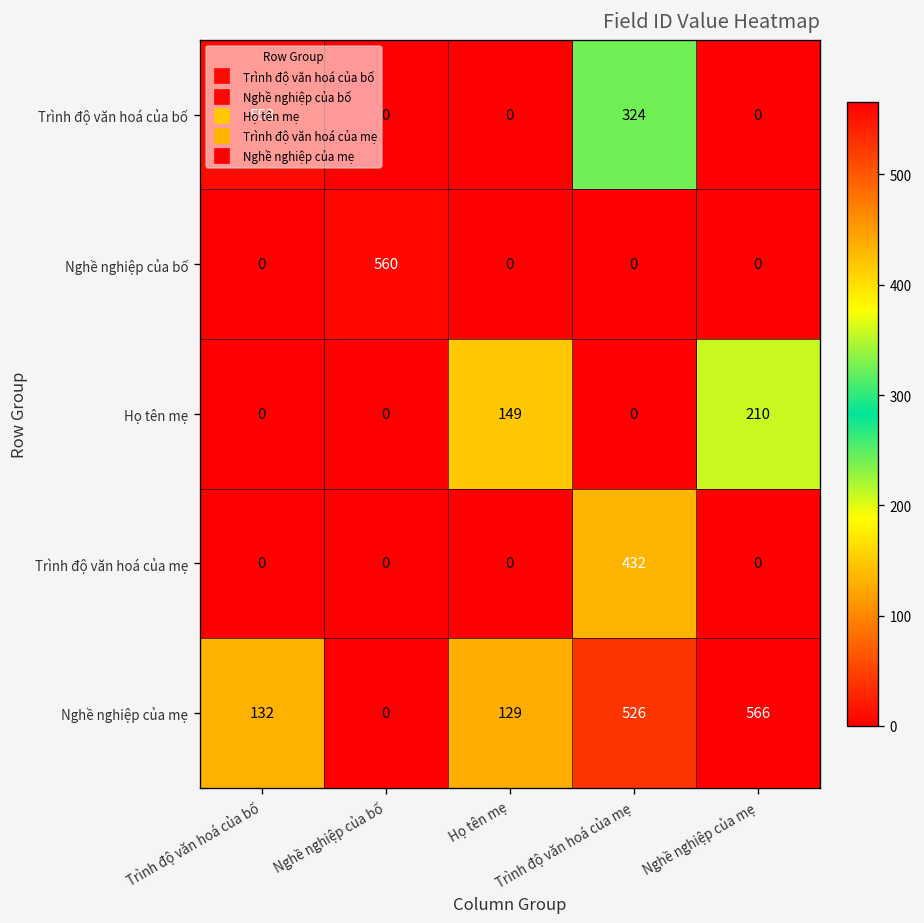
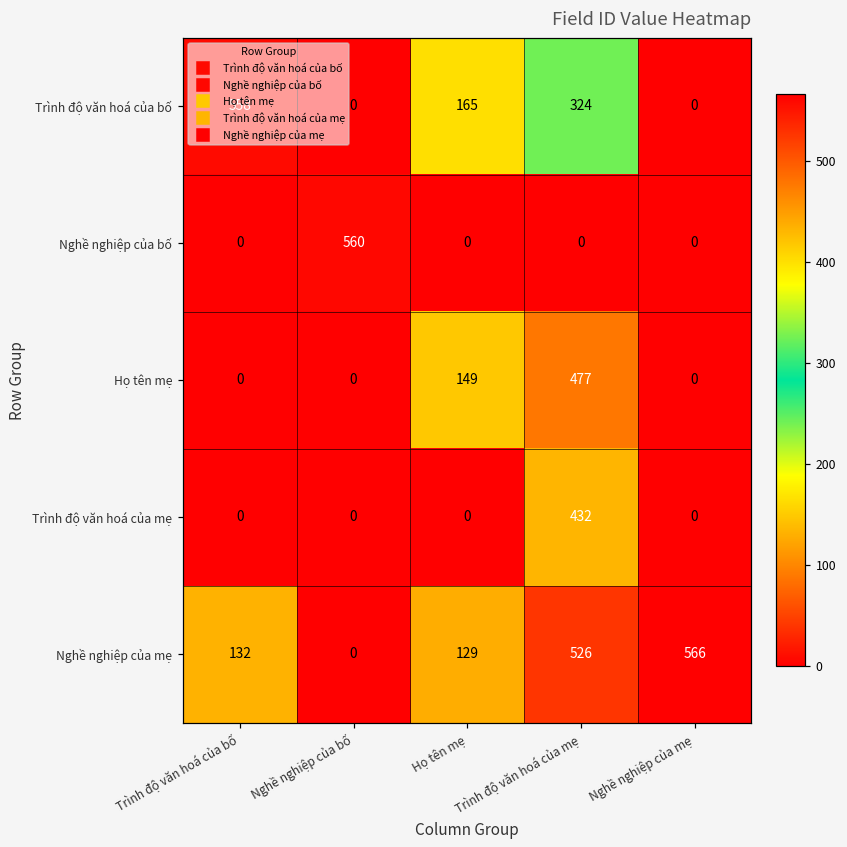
Trình độ văn hoá của bố, Họ tên mẹ: 0 -> 165
Họ tên mẹ, Trình độ văn hoá của mẹ: 0 -> 477
Họ tên mẹ, Nghề nghiệp của mẹ: 210 -> 0
